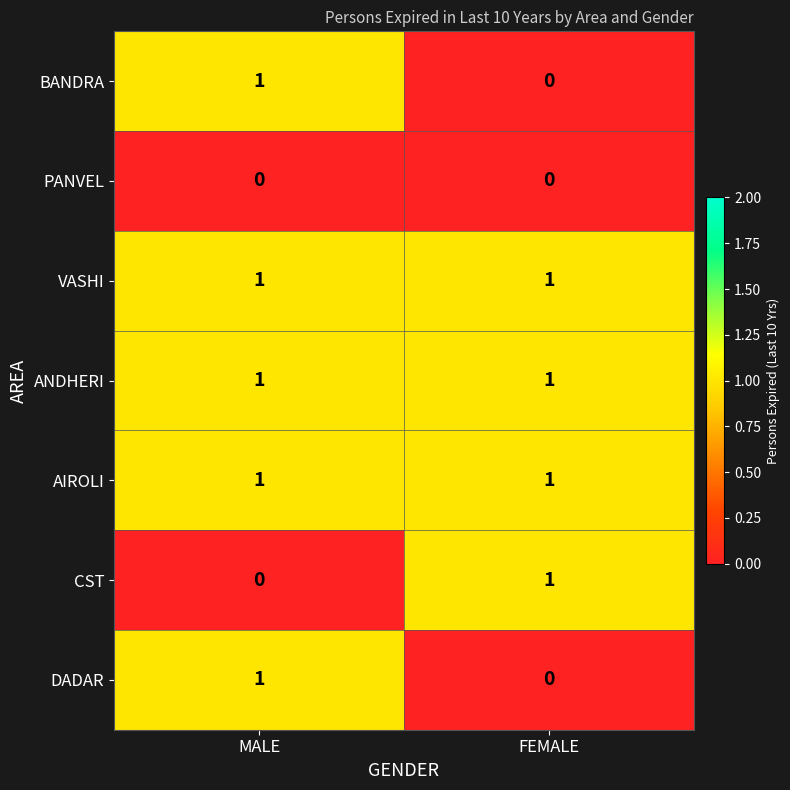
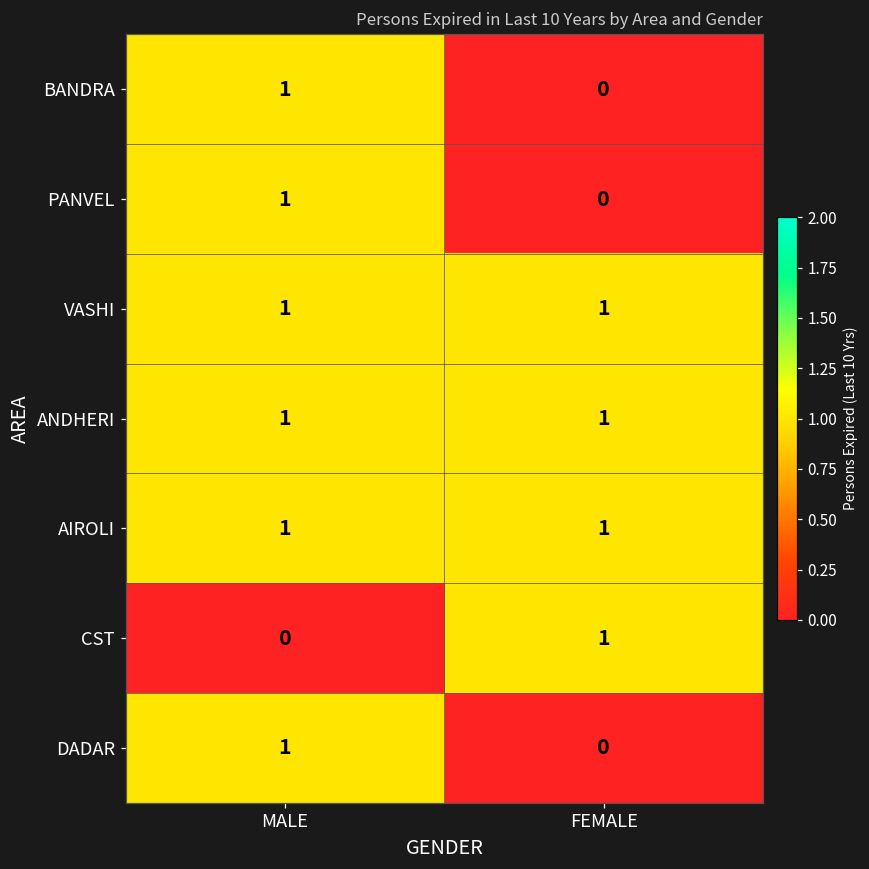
PANVEL, MALE: 0 -> 1
